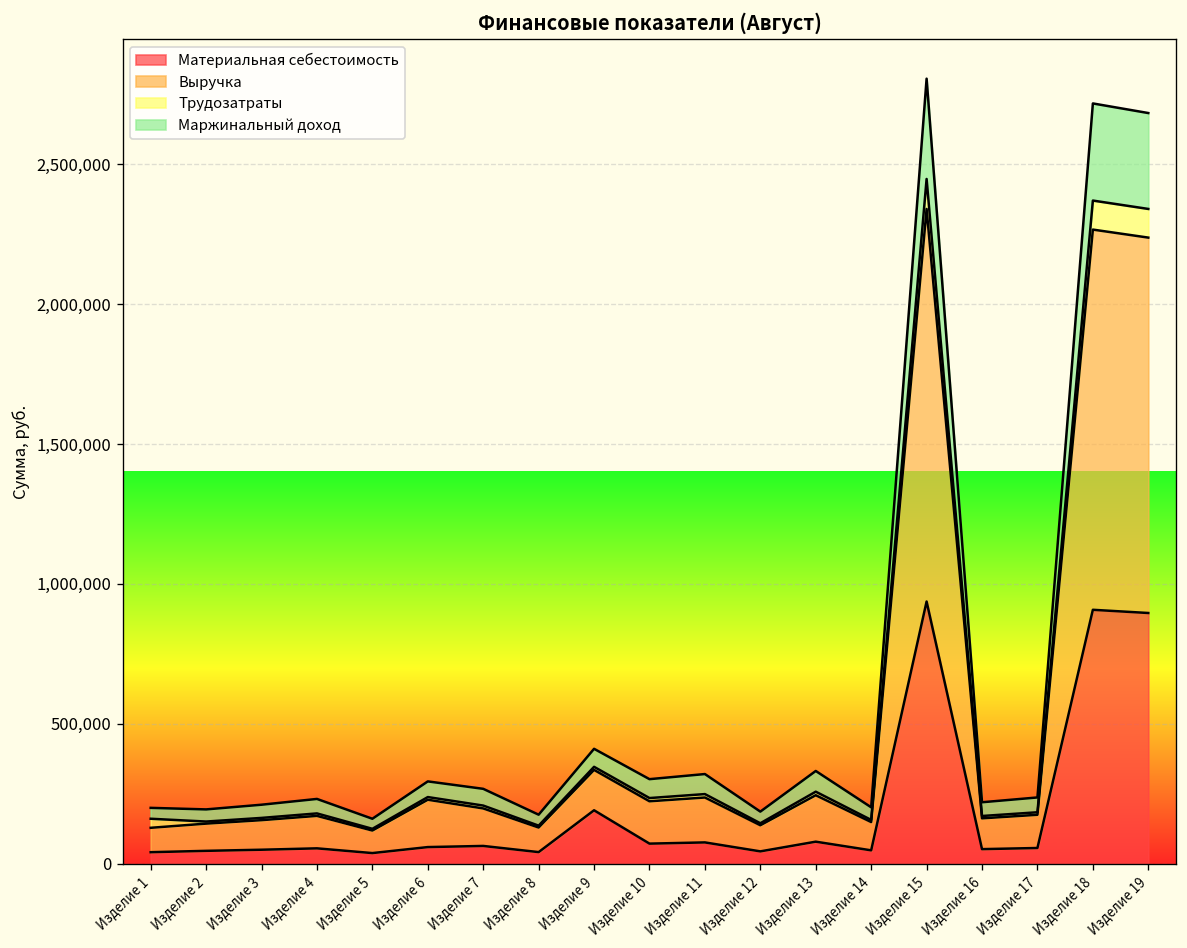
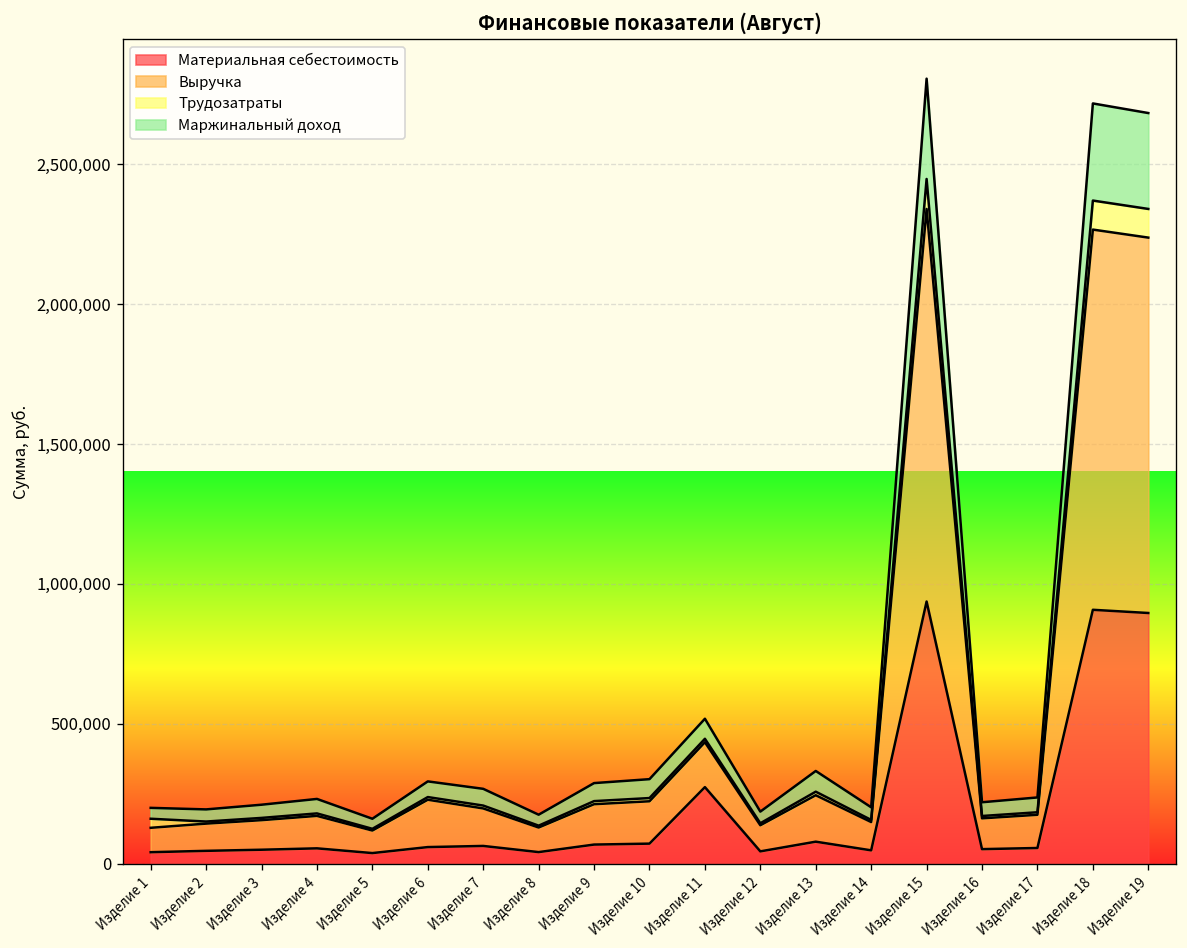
Материальная себестоимость, Изделие 9: 190,000 -> 70,000
Материальная себестоимость, Изделие 11: 80,000 -> 270,000
